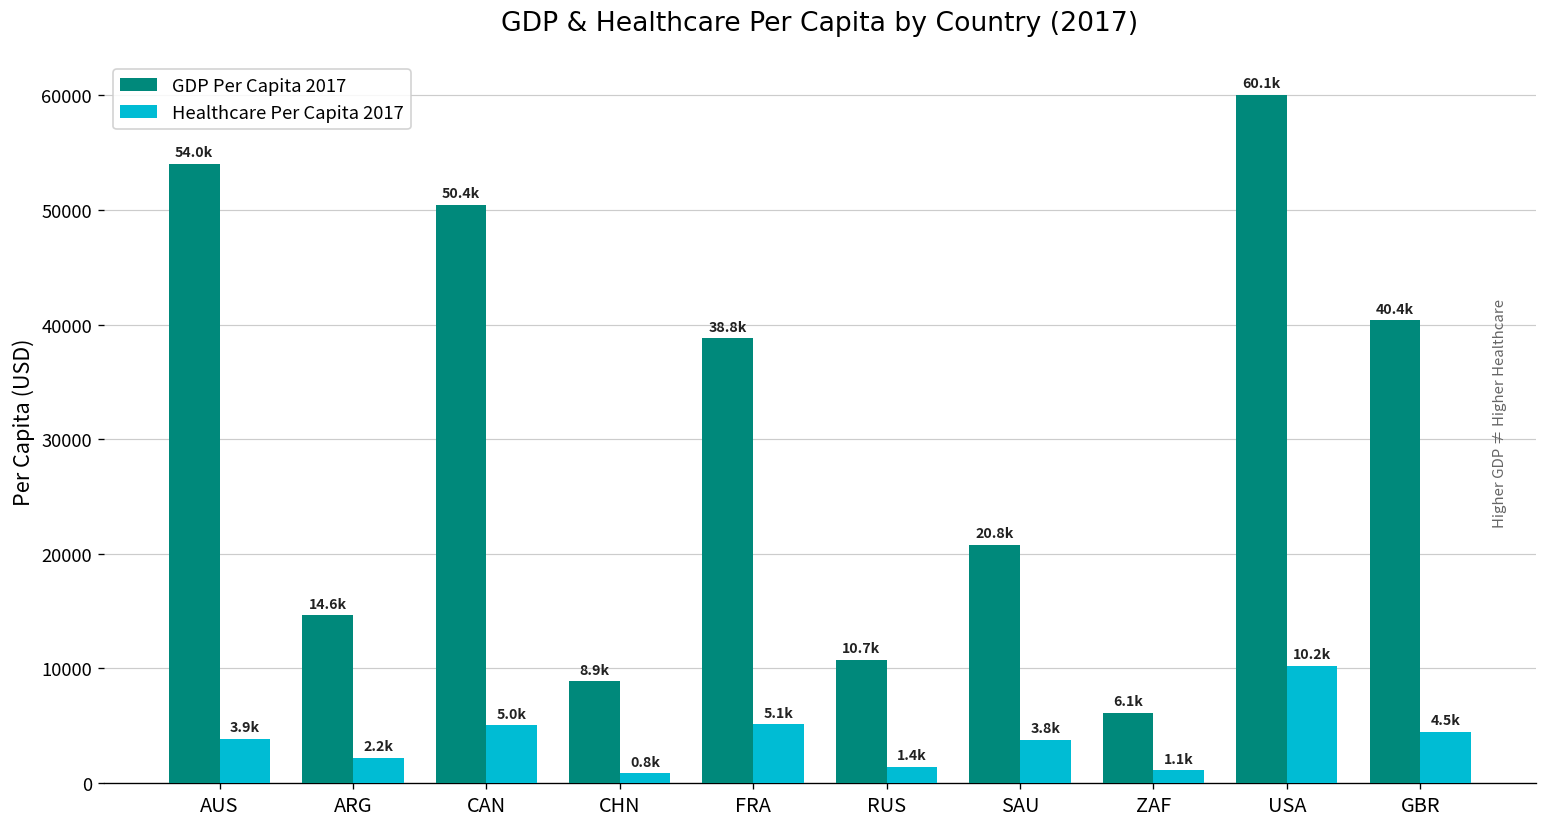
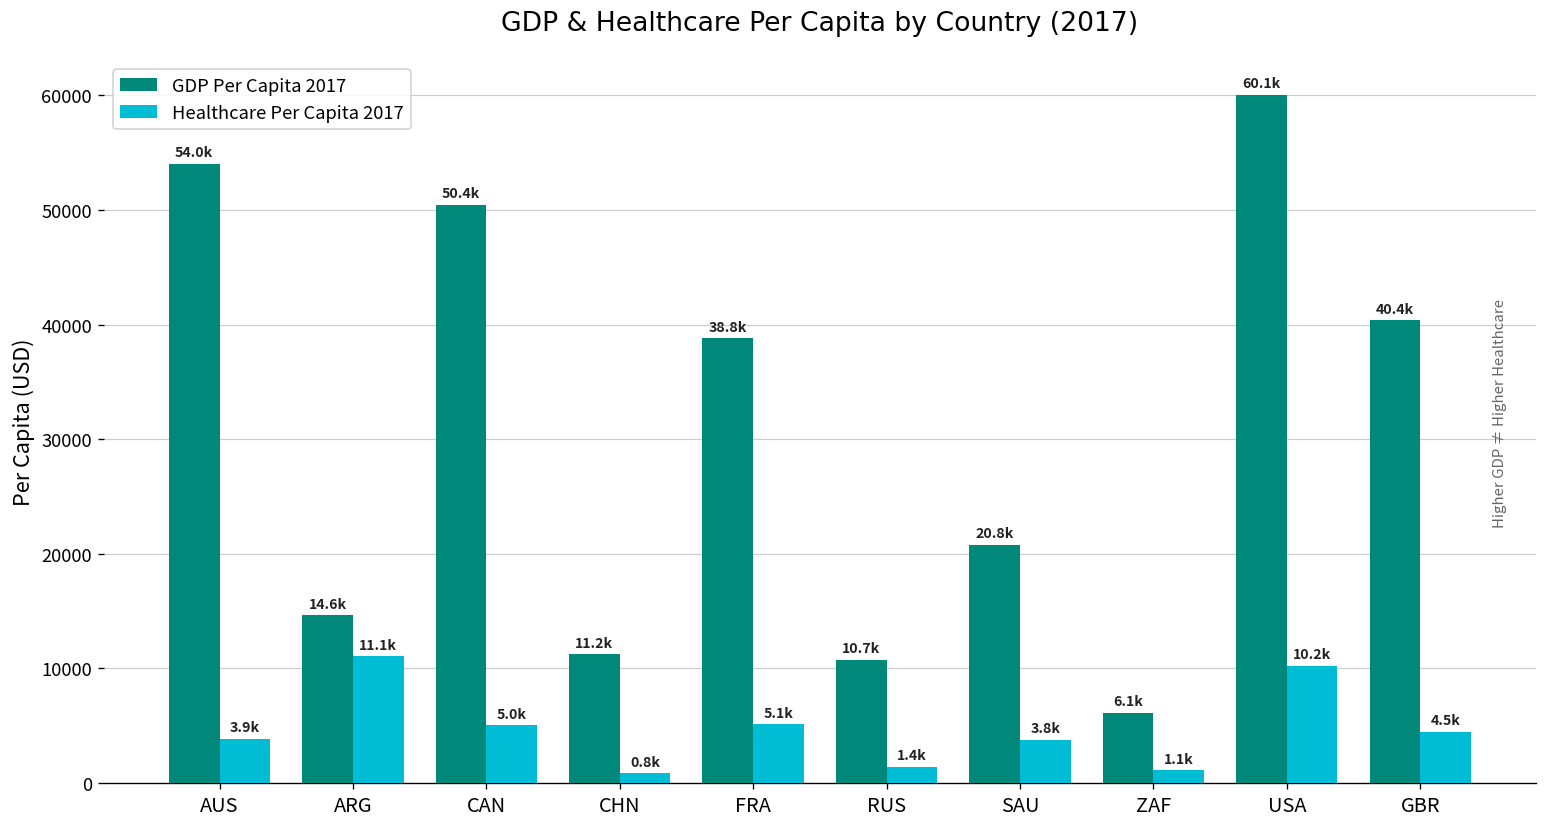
Healthcare Per Capita 2017, ARG: 2.2k -> 11.1k
GDP Per Capita 2017, CHN: 8.9k -> 11.2k
